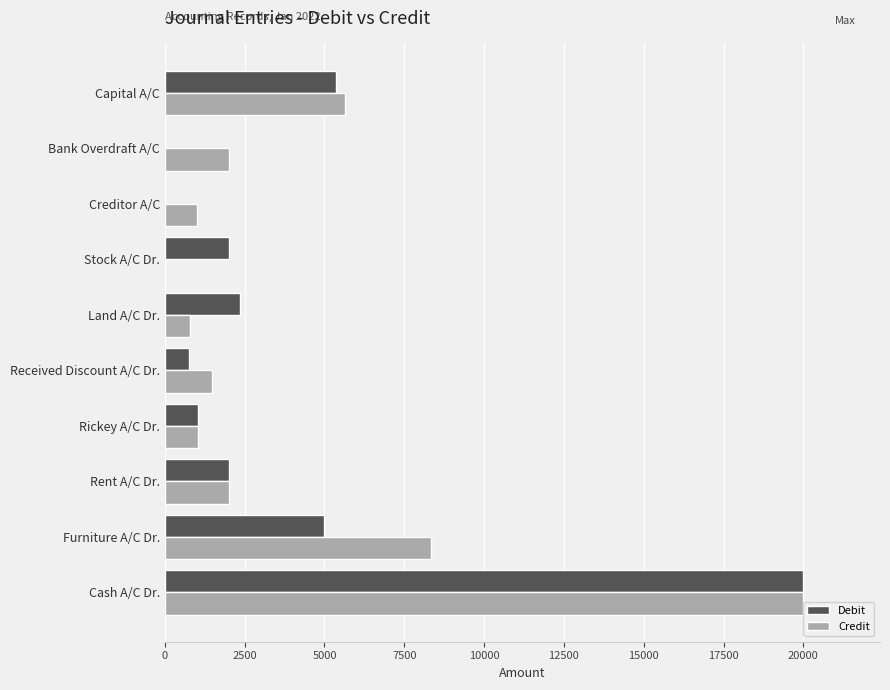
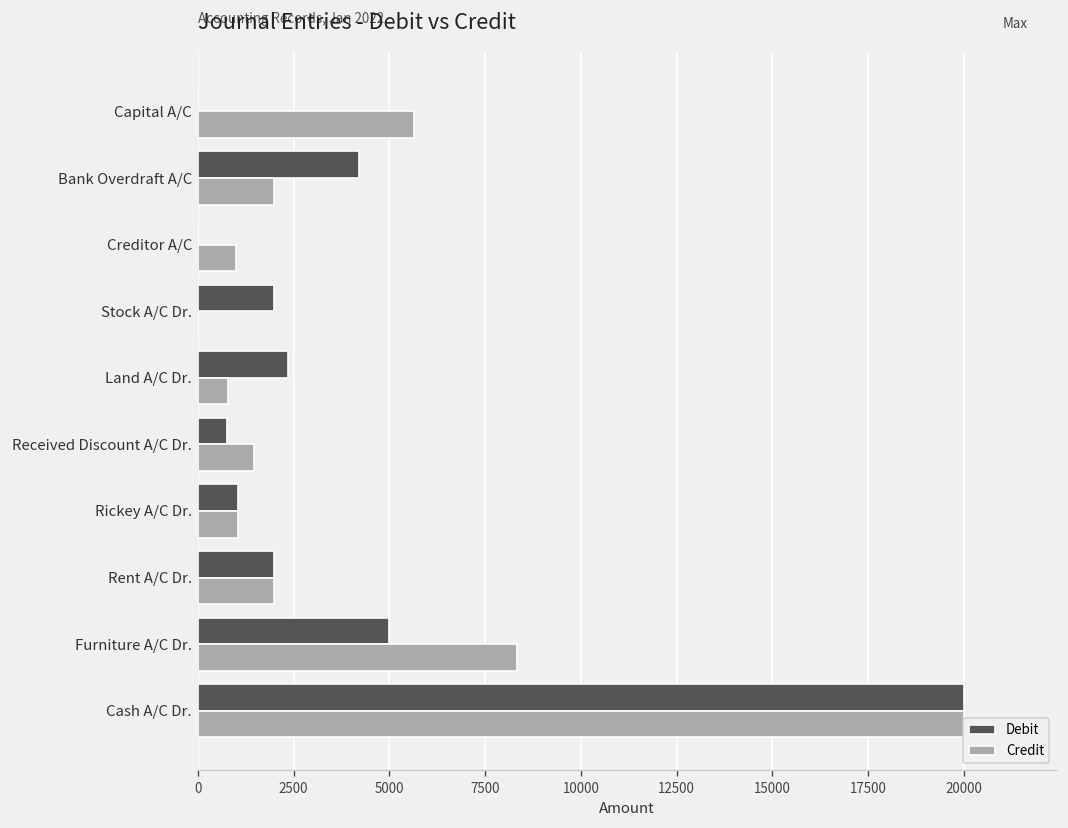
Debit, Capital A/C: 5400 -> 0
Debit, Bank Overdraft A/C: 0 -> 4200
